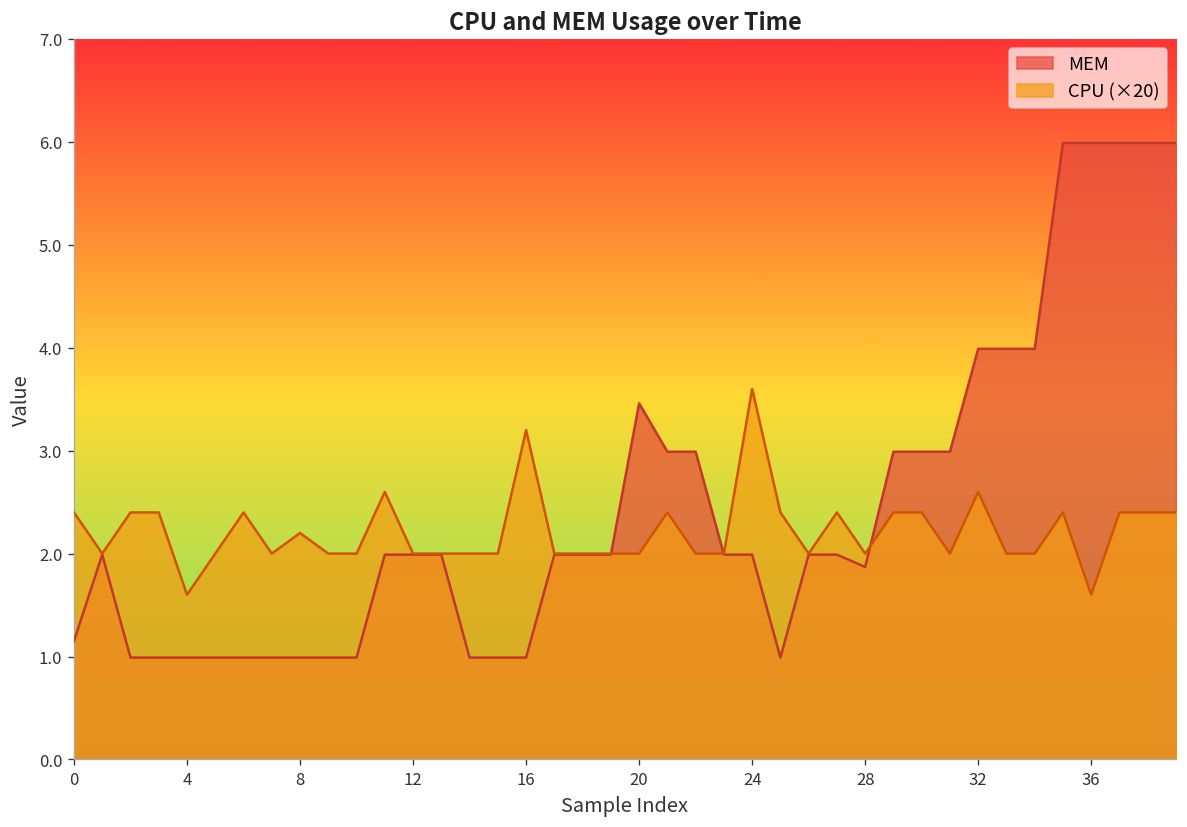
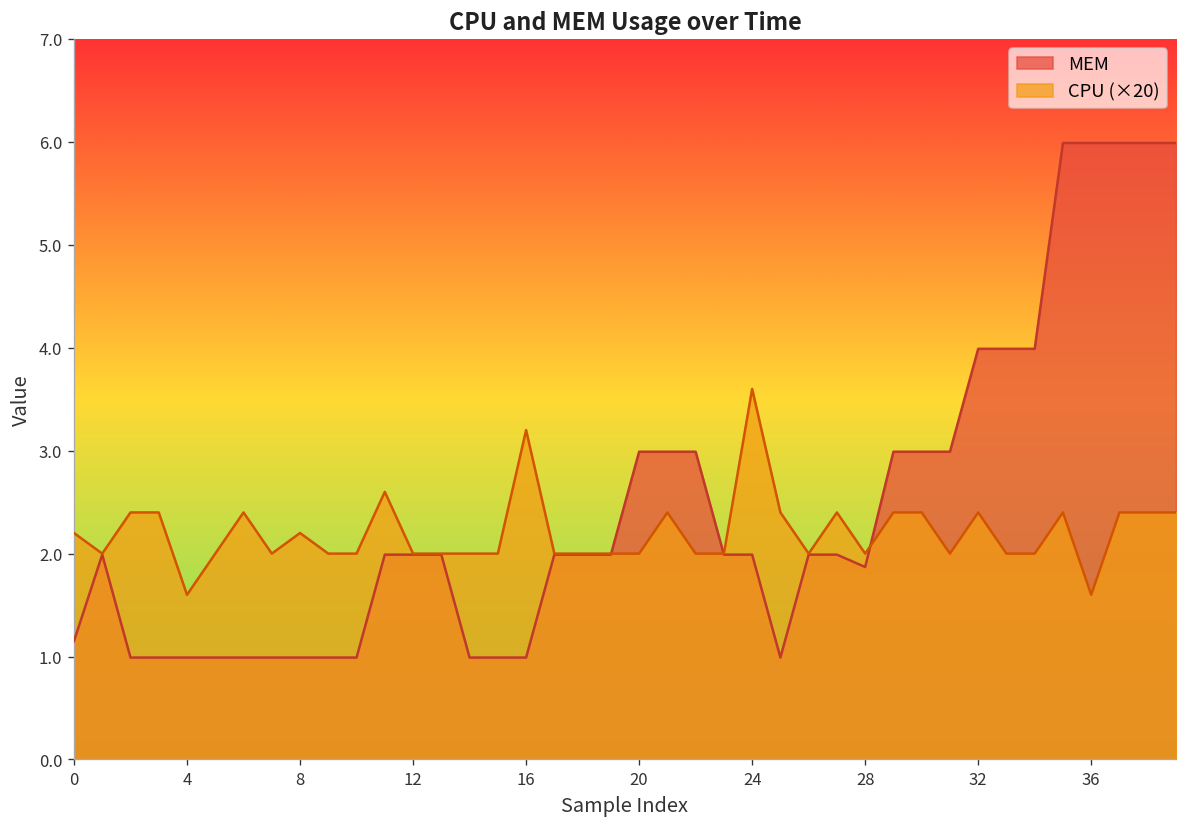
CPU (×20), 0: 2.4 -> 2.2
MEM, 20: 3.5 -> 3.0
CPU (×20), 32: 2.6 -> 2.4
